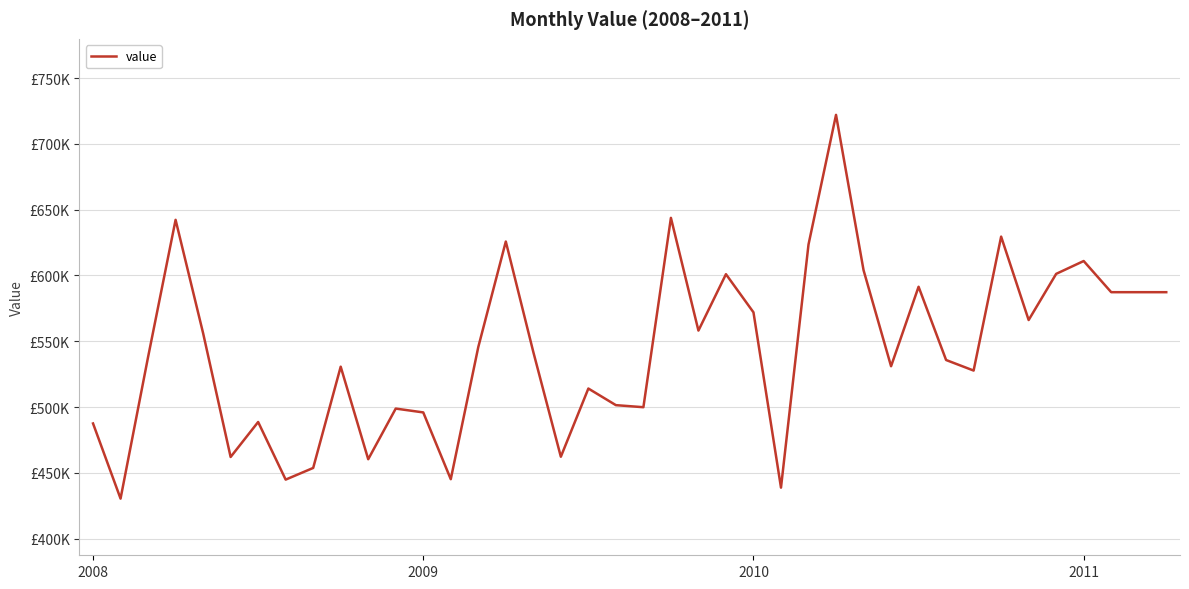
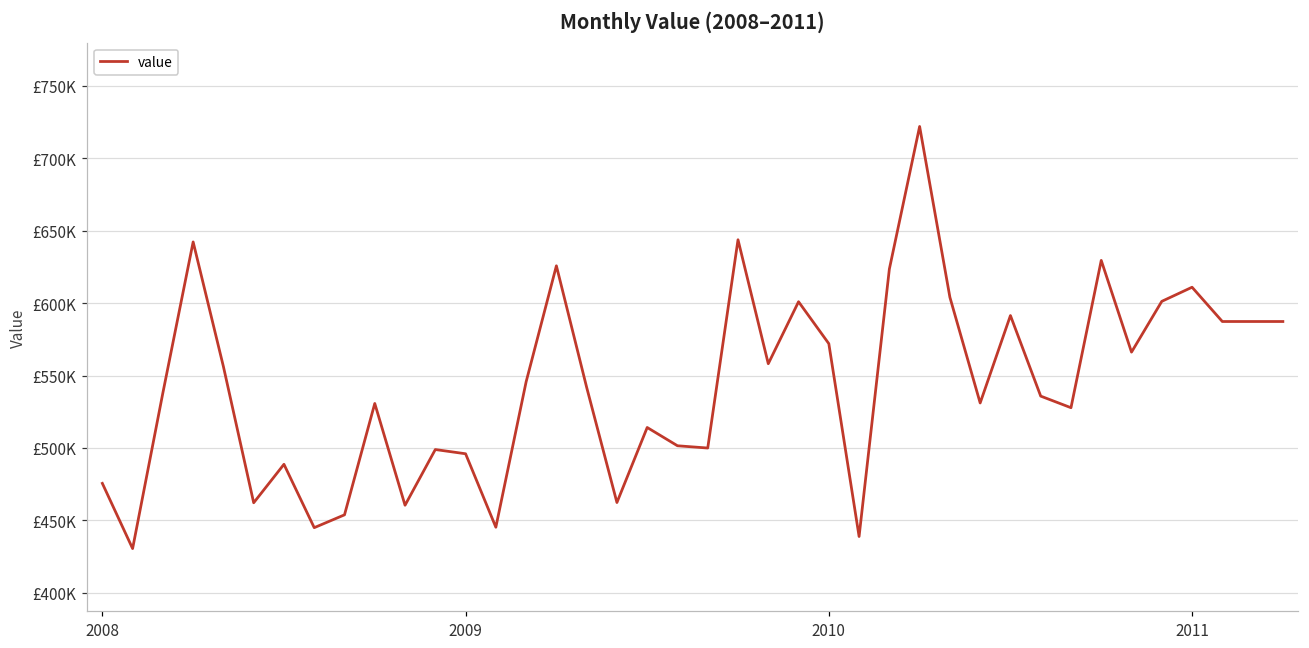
2008: £488000 -> £476000
